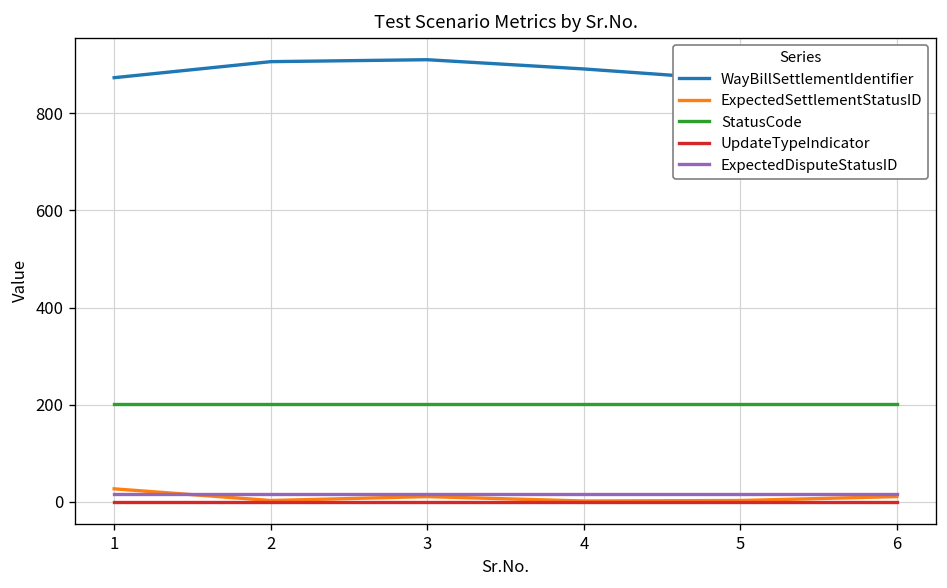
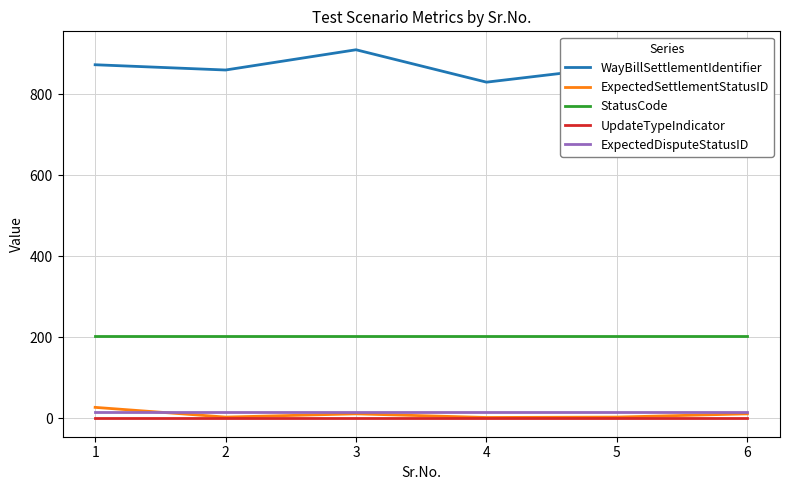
WayBillSettlementIdentifier, 2: 910 -> 860
WayBillSettlementIdentifier, 4: 890 -> 830
